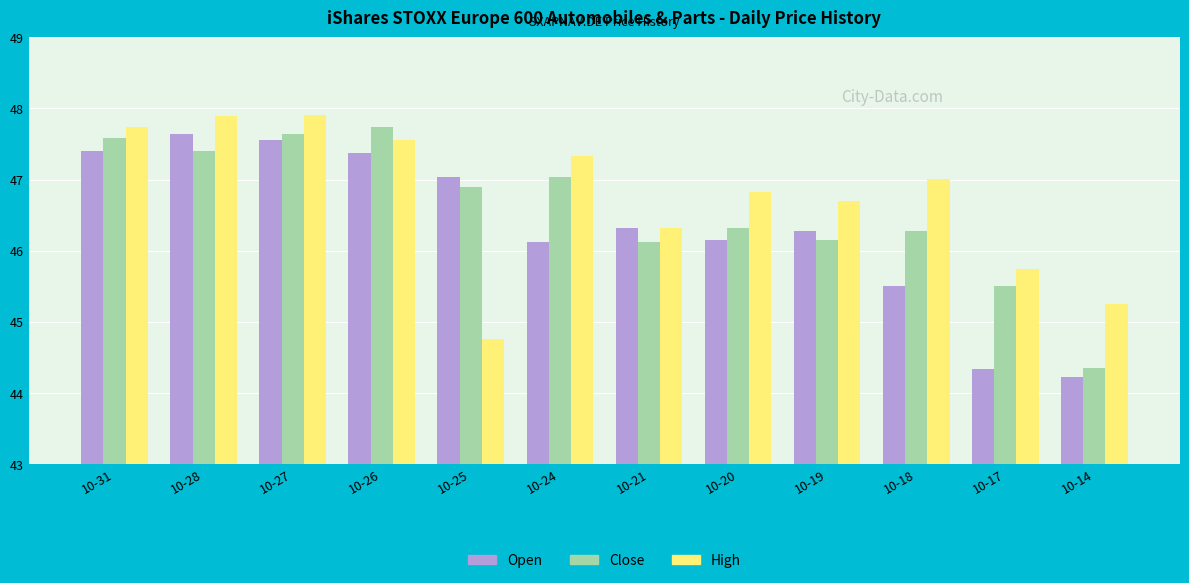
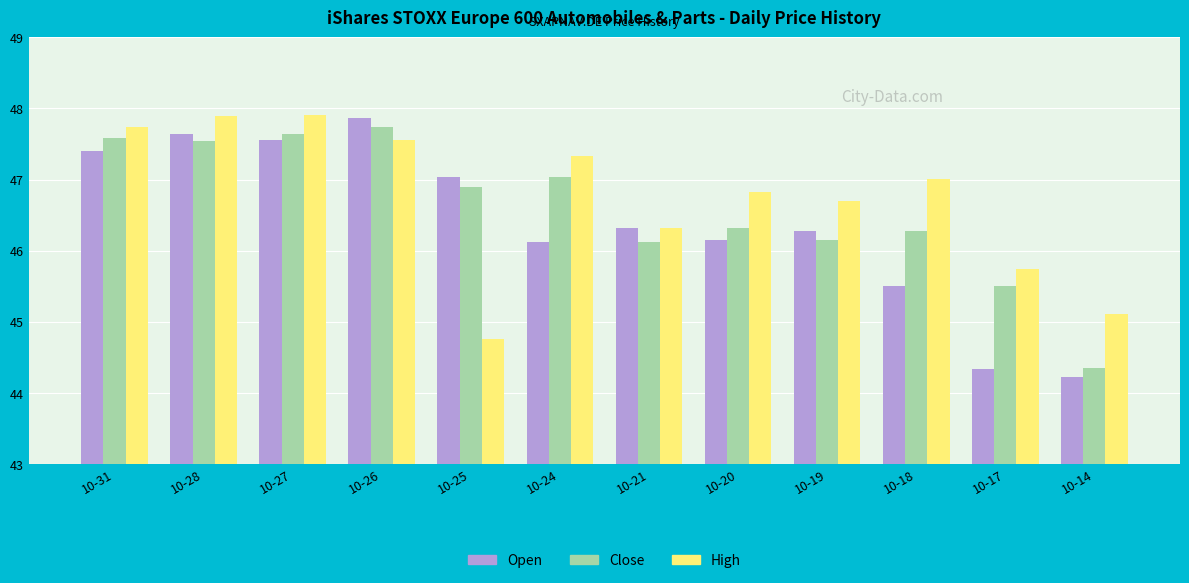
Close, 10-28: 47.4 -> 47.5
Open, 10-26: 47.4 -> 47.9
High, 10-14: 45.3 -> 45.1
